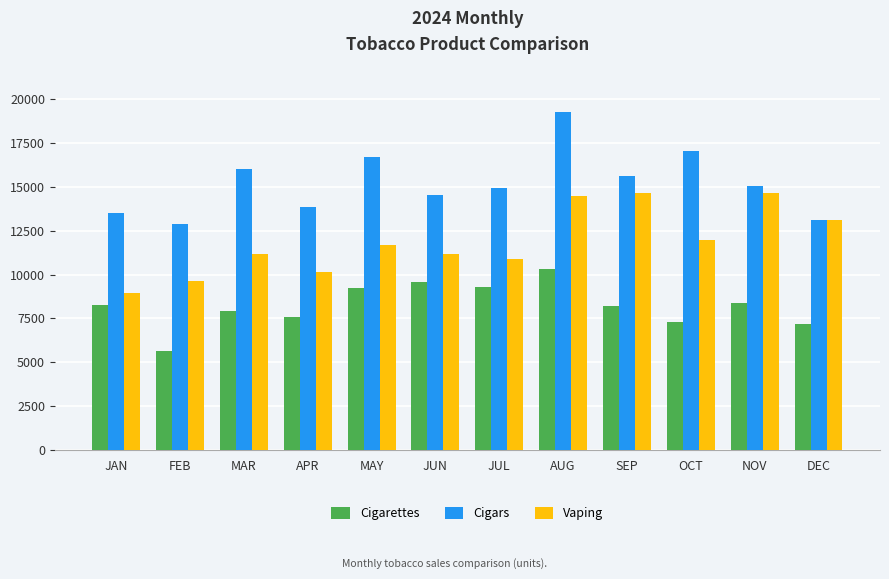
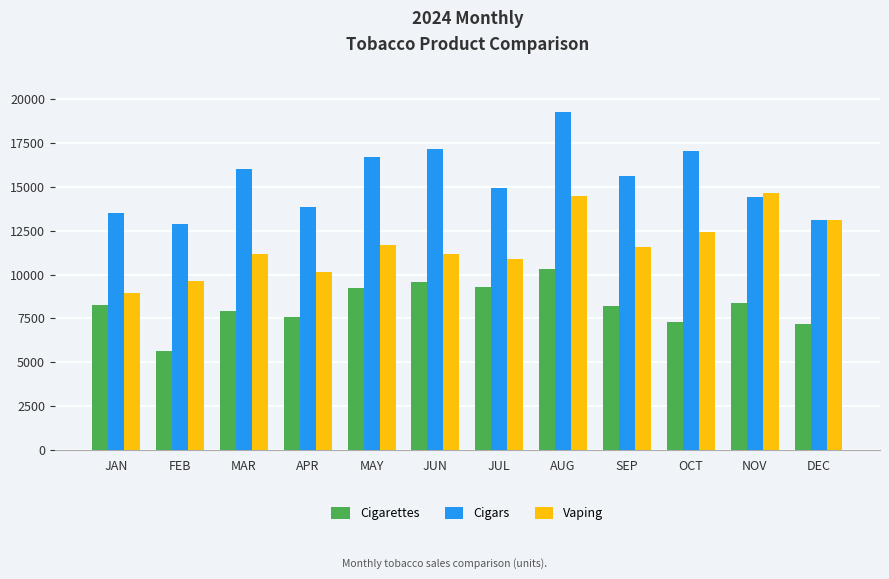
Cigars, JUN: 14500 -> 17200
Vaping, SEP: 14600 -> 11600
Vaping, OCT: 11900 -> 12400
Cigars, NOV: 15100 -> 14400
